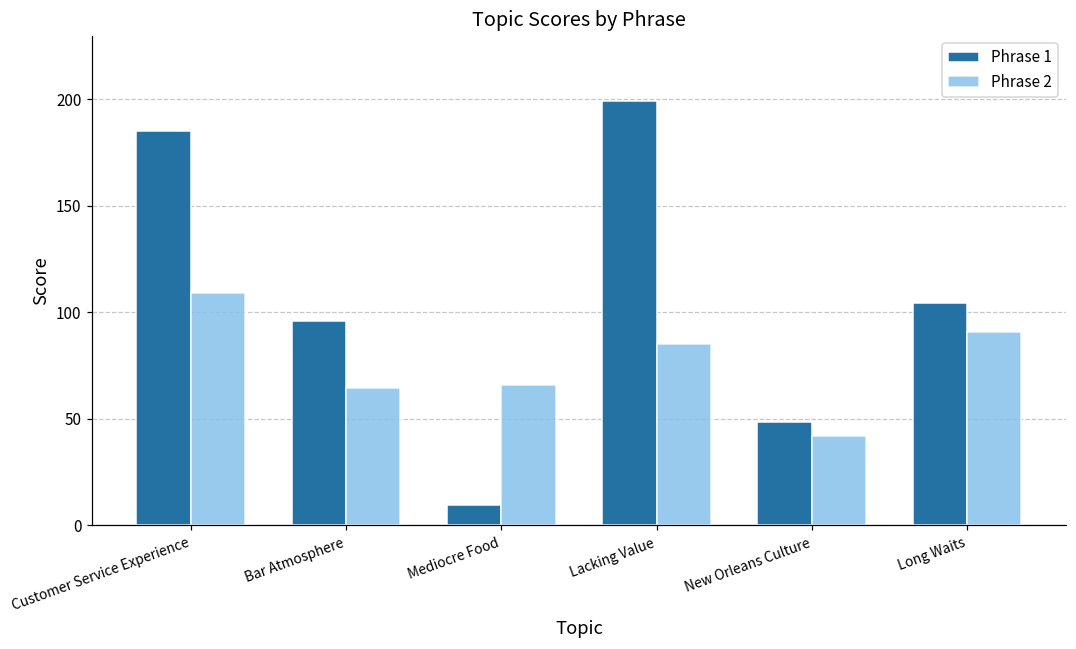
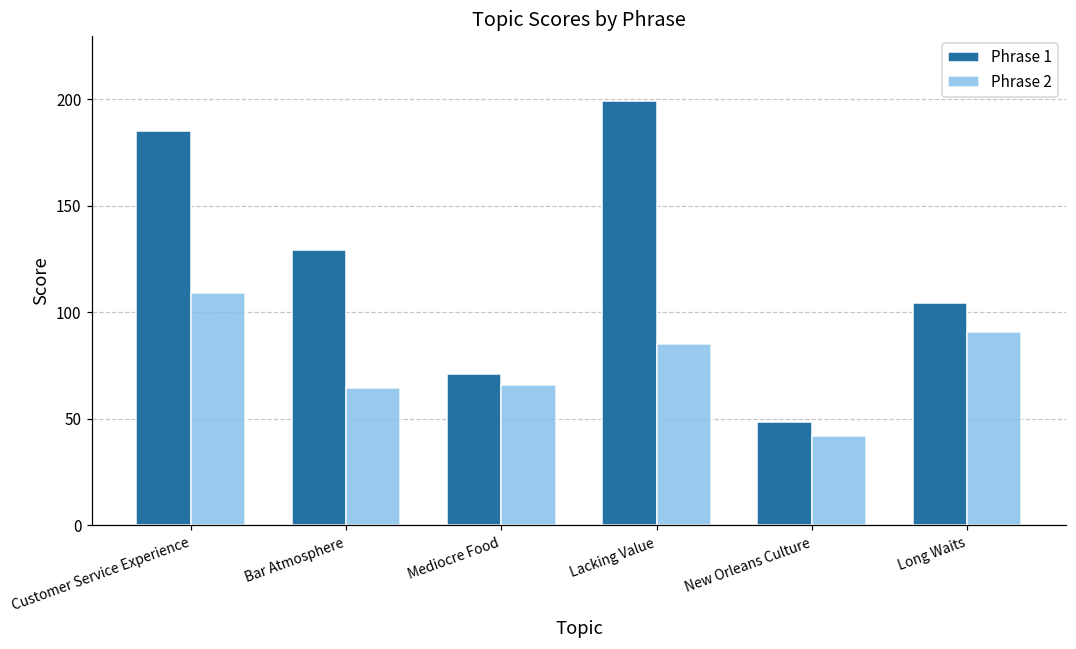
Phrase 1, Bar Atmosphere: 96 -> 129
Phrase 1, Mediocre Food: 9 -> 71
